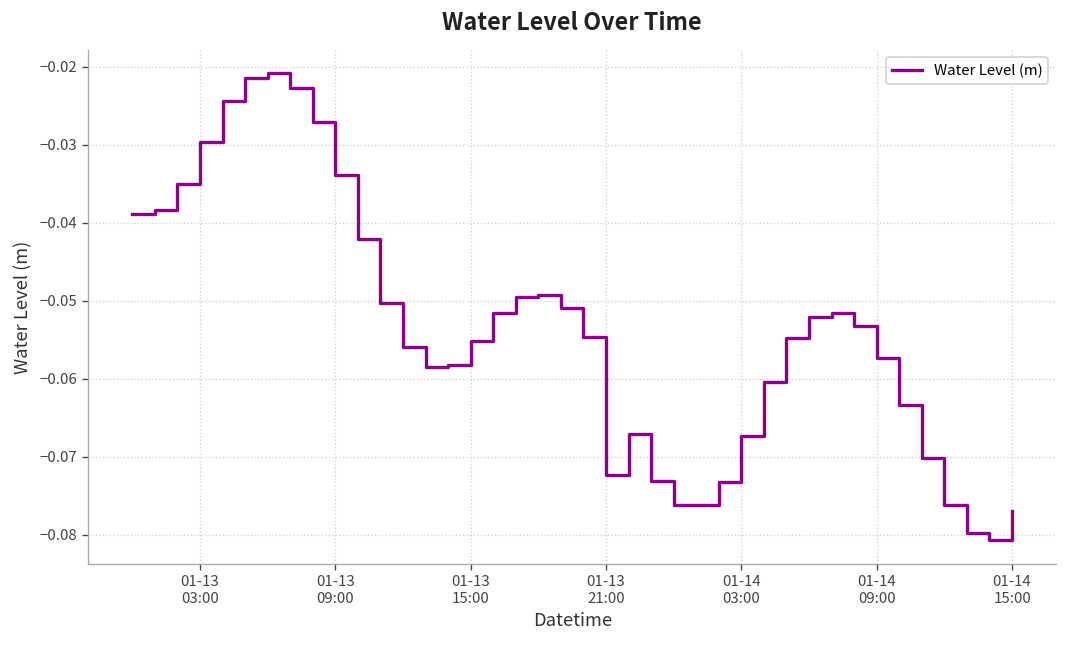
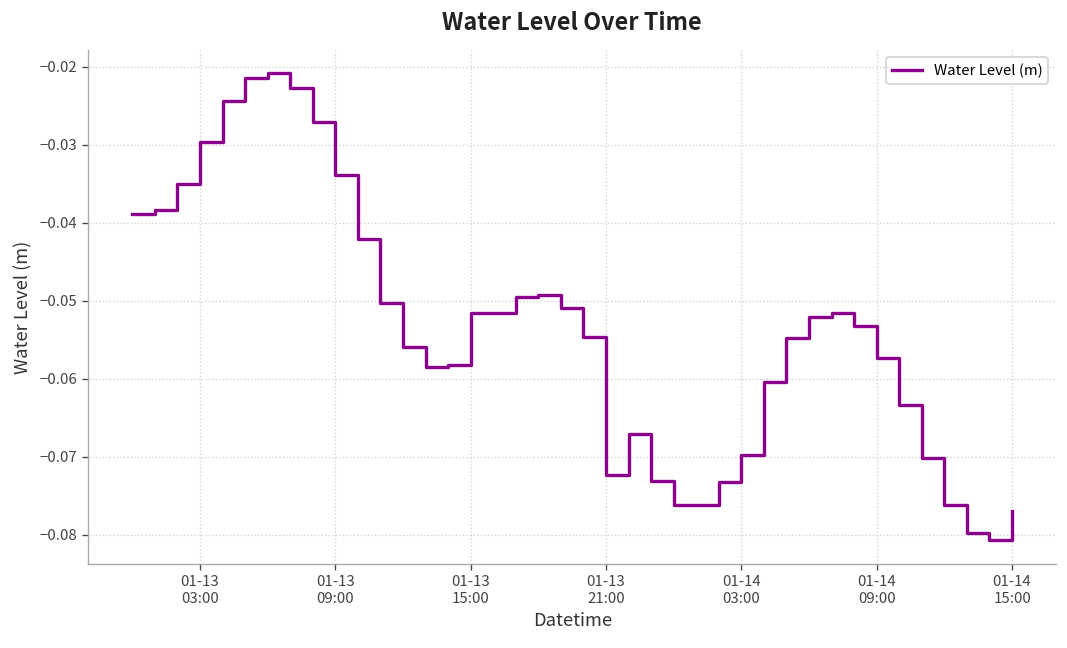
01-13 15:00: -0.055 -> -0.052
01-14 03:00: -0.067 -> -0.070
